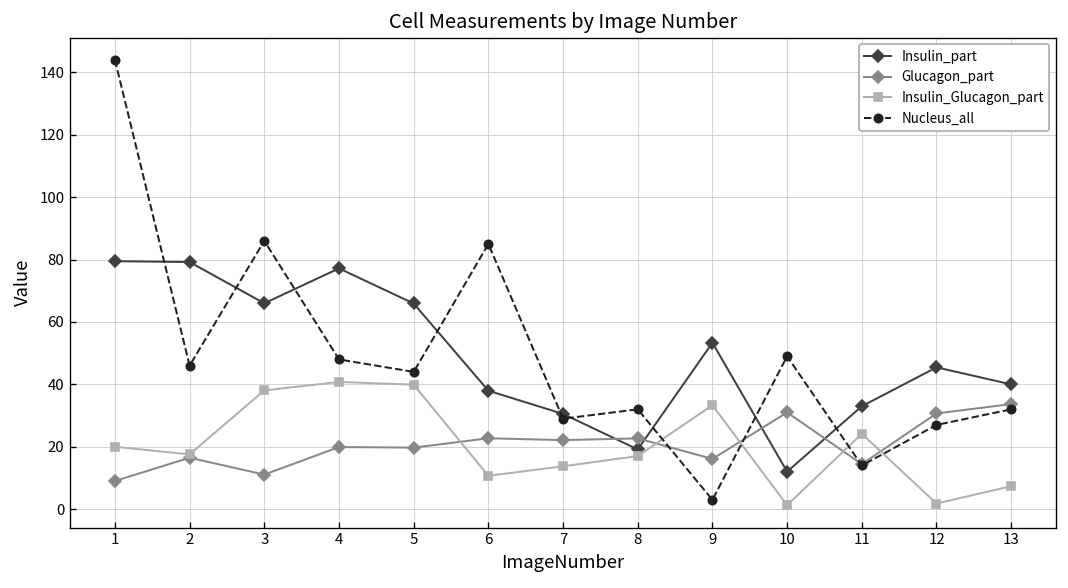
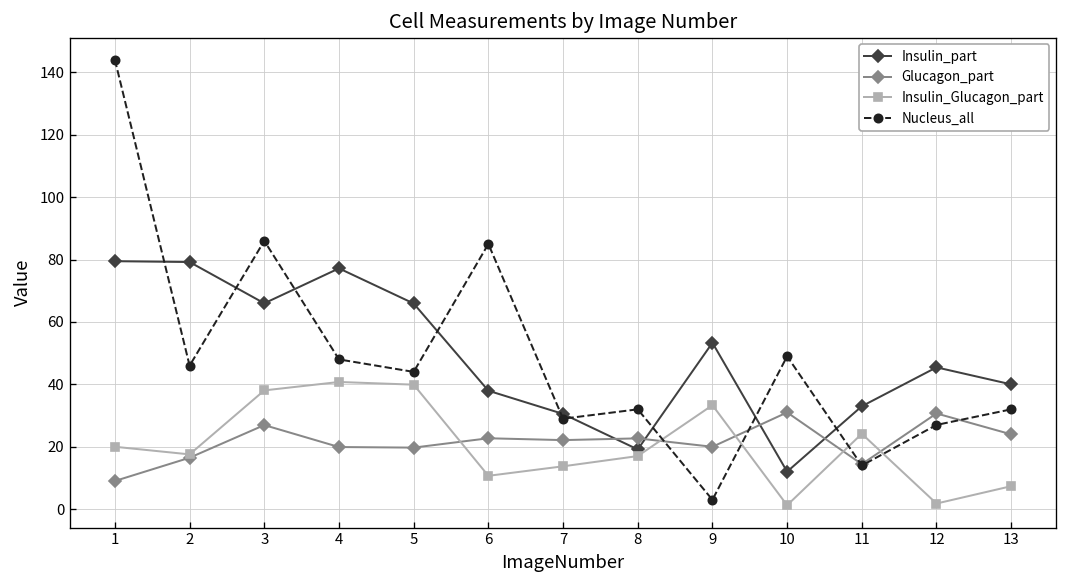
Glucagon_part, 3: 11 -> 27
Glucagon_part, 9: 16 -> 20
Glucagon_part, 13: 34 -> 24
